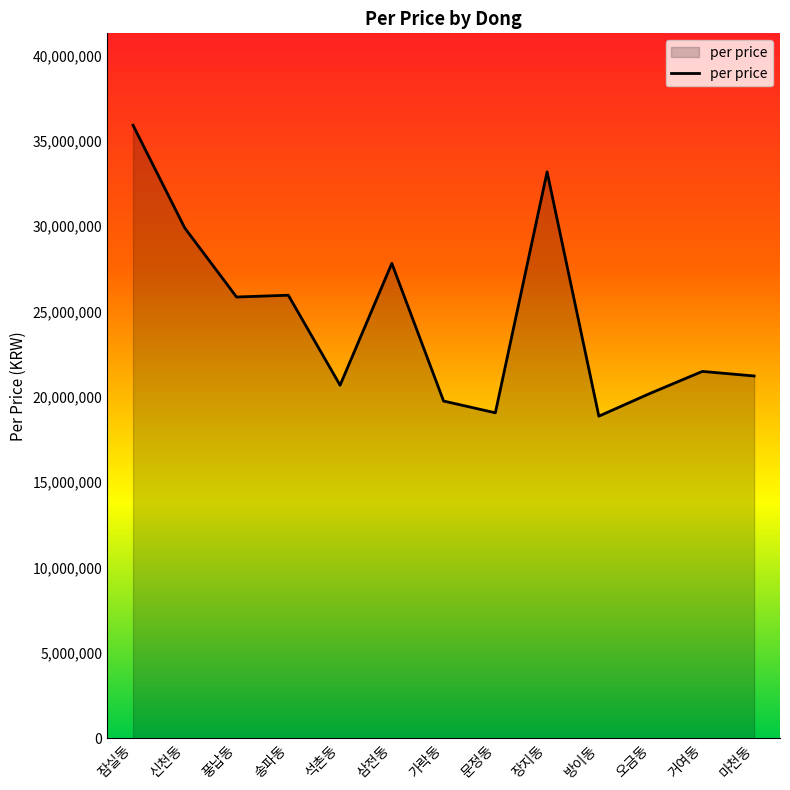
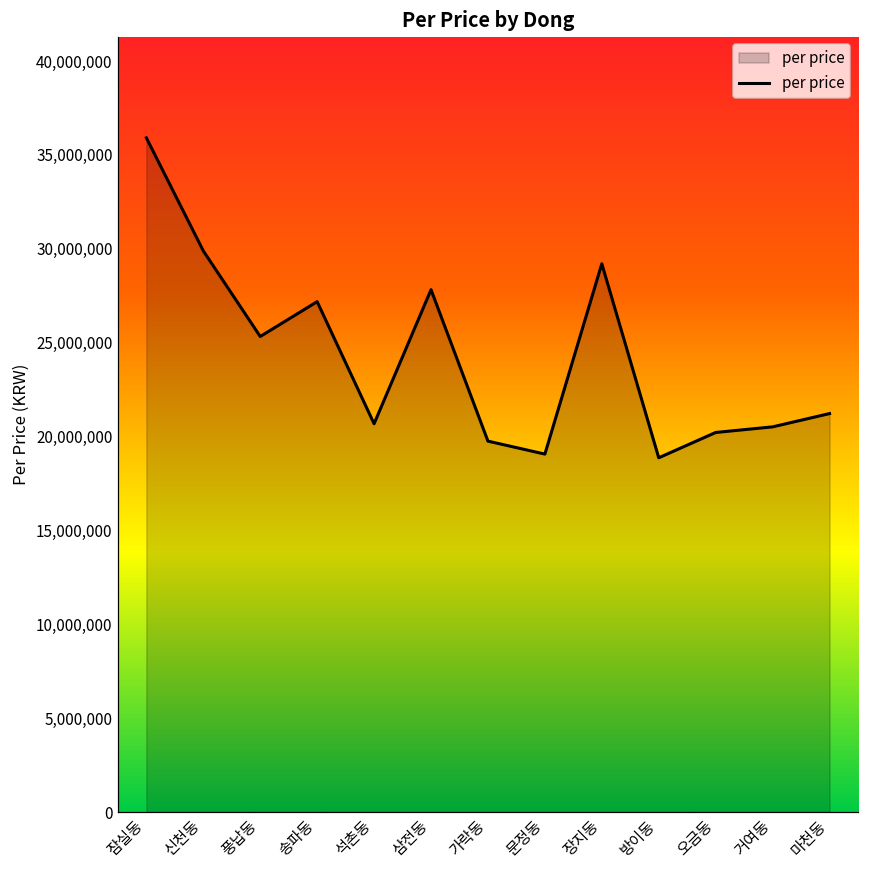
풍납동: 25,800,000 -> 25,300,000
송파동: 26,000,000 -> 27,200,000
장지동: 33,200,000 -> 29,200,000
거여동: 21,500,000 -> 20,500,000
